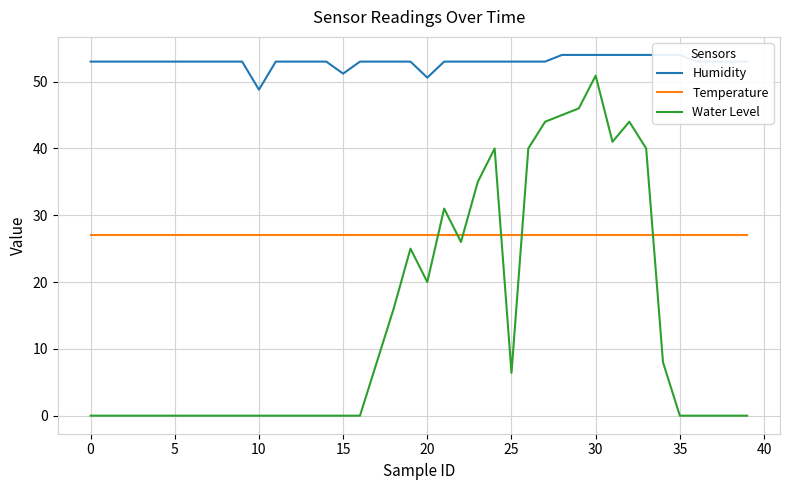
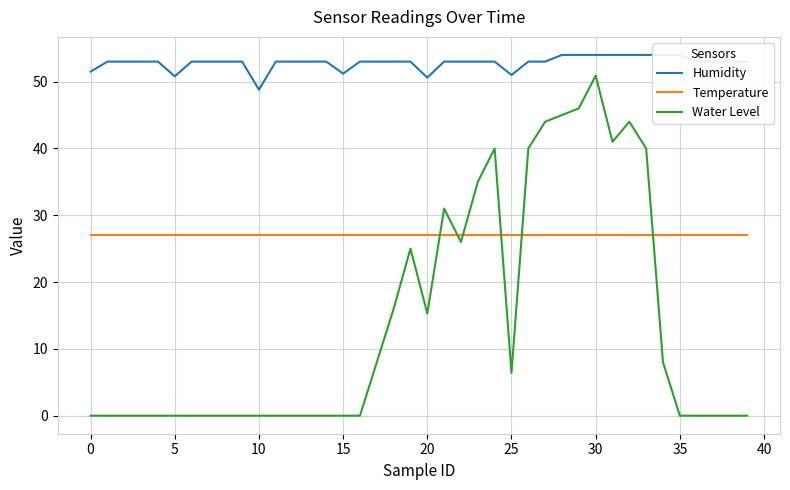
Humidity, 0: 53 -> 52
Humidity, 5: 53 -> 51
Water Level, 20: 20 -> 15
Humidity, 25: 53 -> 51
